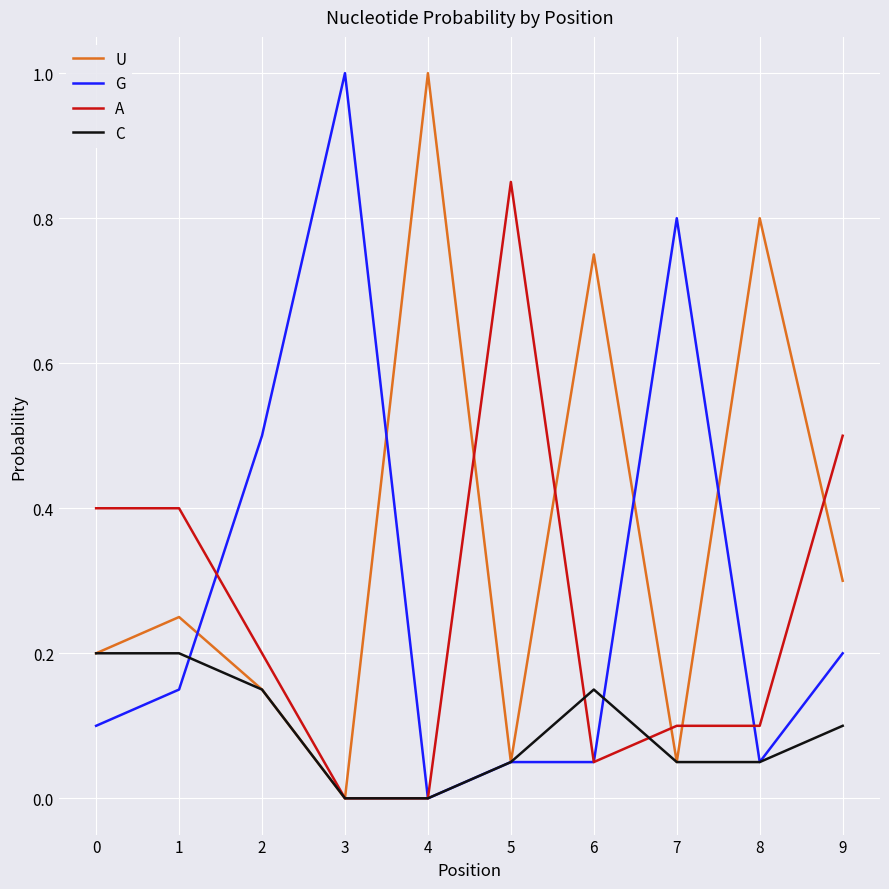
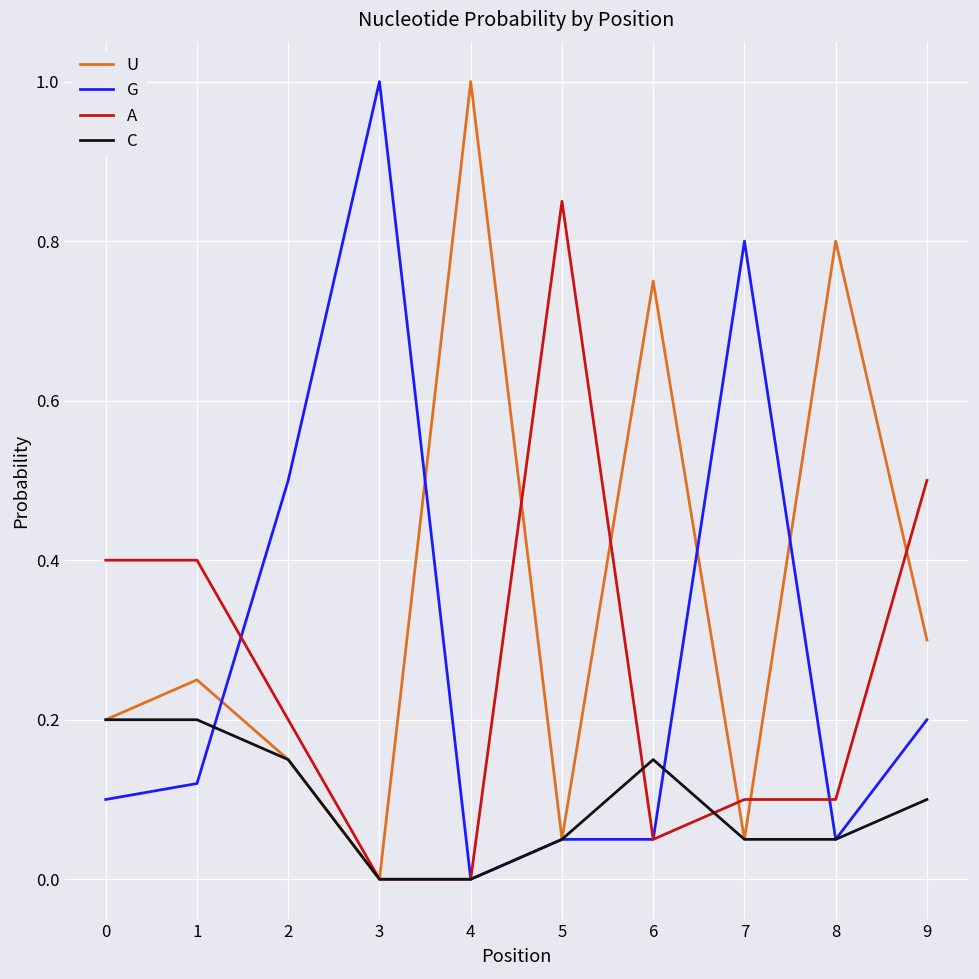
G, 1: 0.15 -> 0.12
